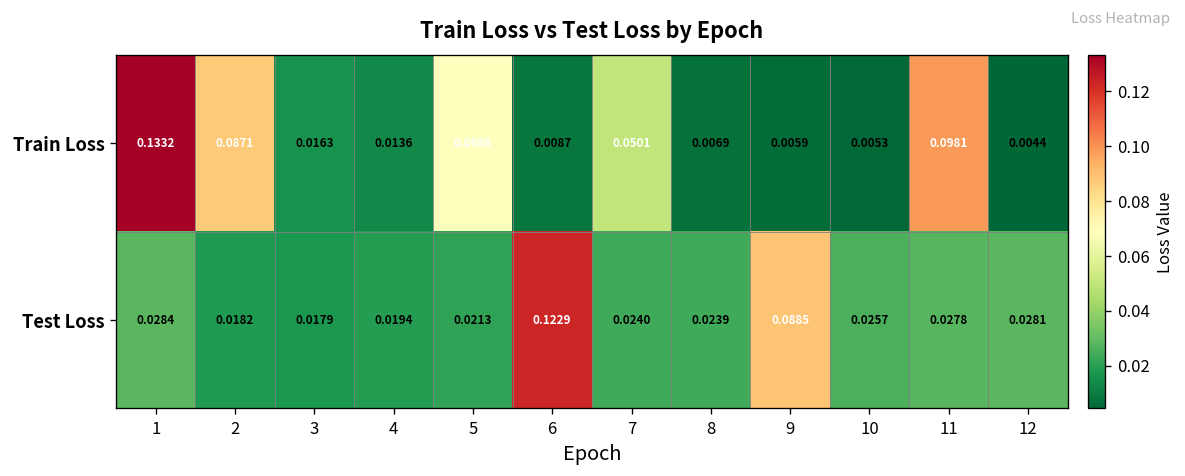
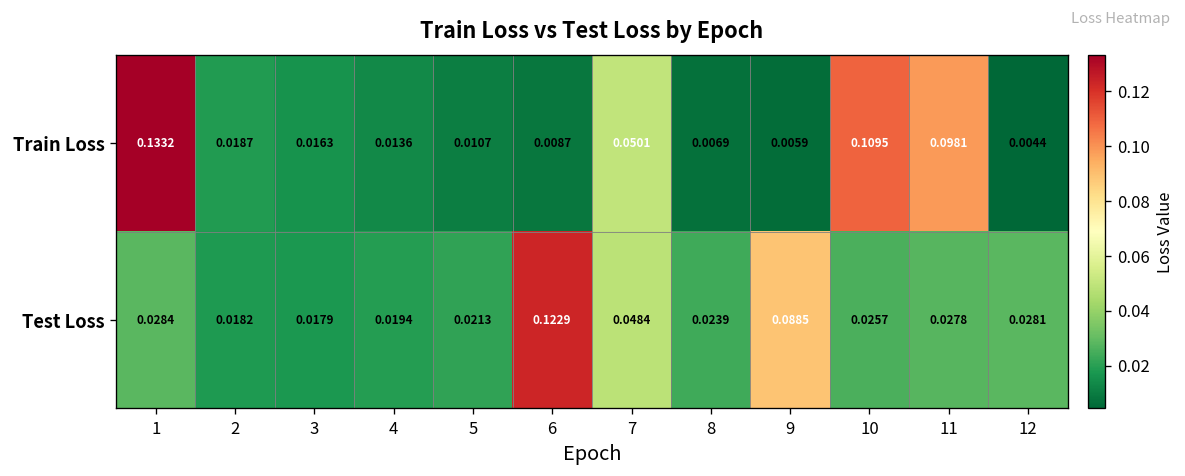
Train Loss, 2: 0.0871 -> 0.0187
Train Loss, 5: 0.0686 -> 0.0107
Train Loss, 10: 0.0053 -> 0.1095
Test Loss, 7: 0.0240 -> 0.0484
